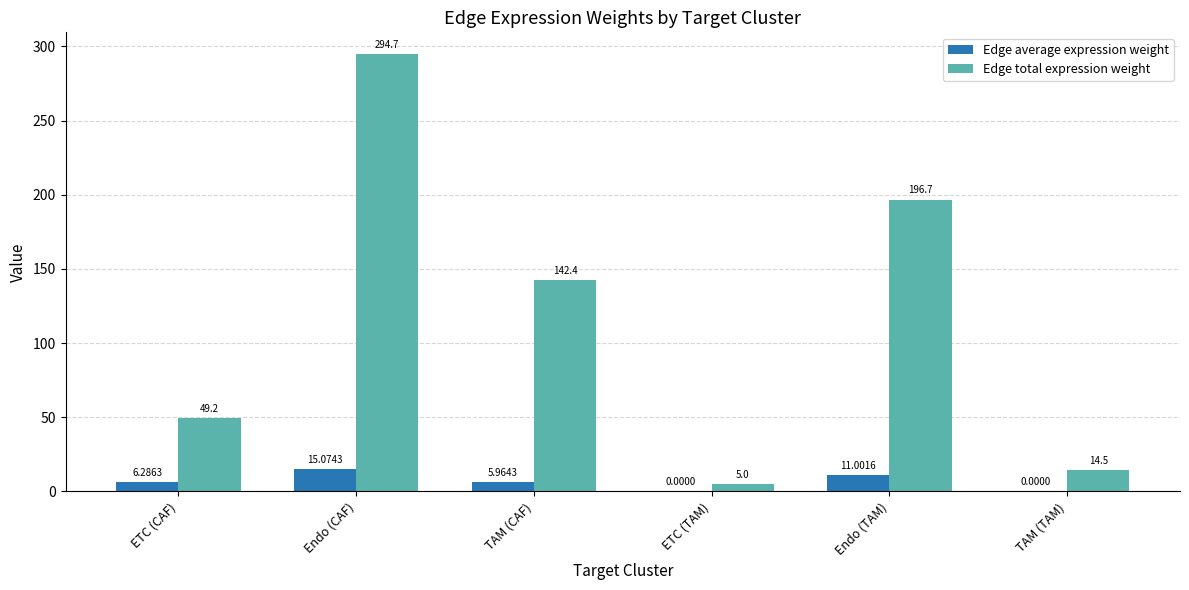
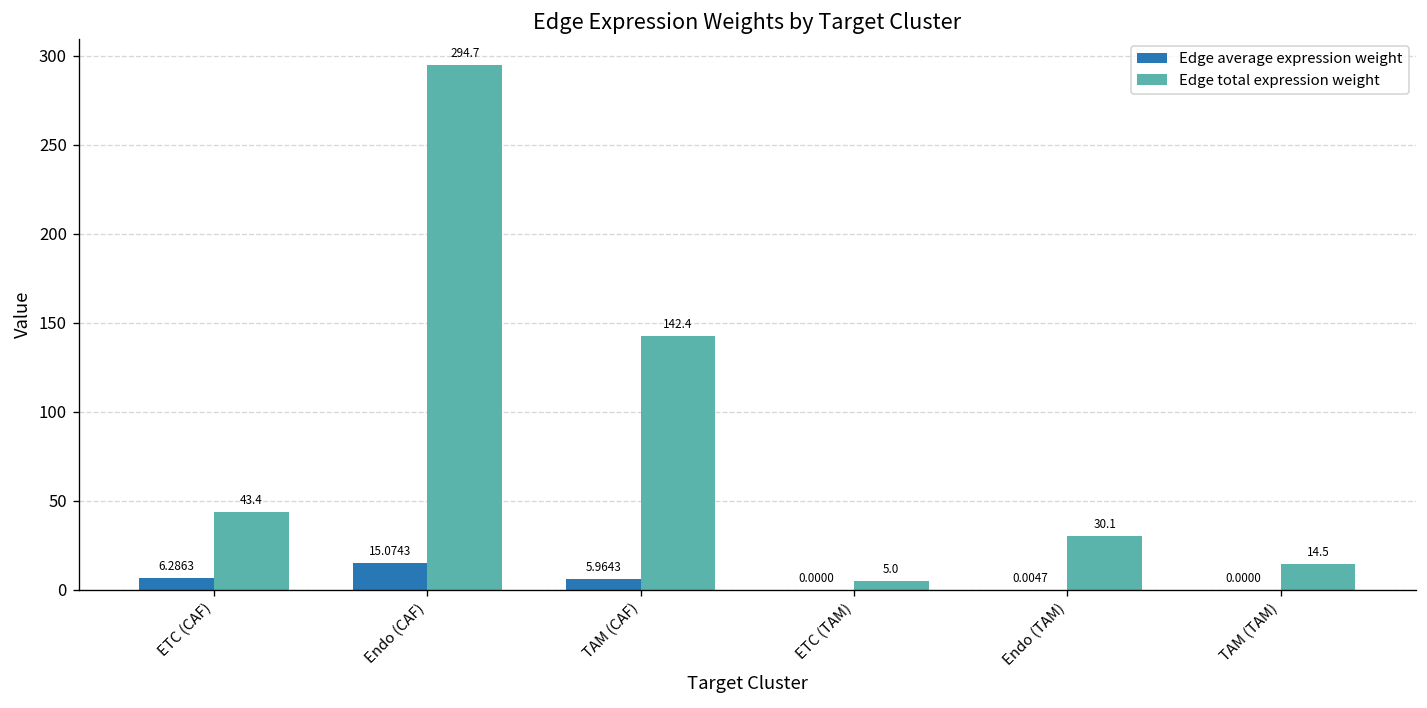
Edge total expression weight, ETC (CAF): 49.2 -> 43.4
Edge average expression weight, Endo (TAM): 11.0016 -> 0.0047
Edge total expression weight, Endo (TAM): 196.7 -> 30.1
